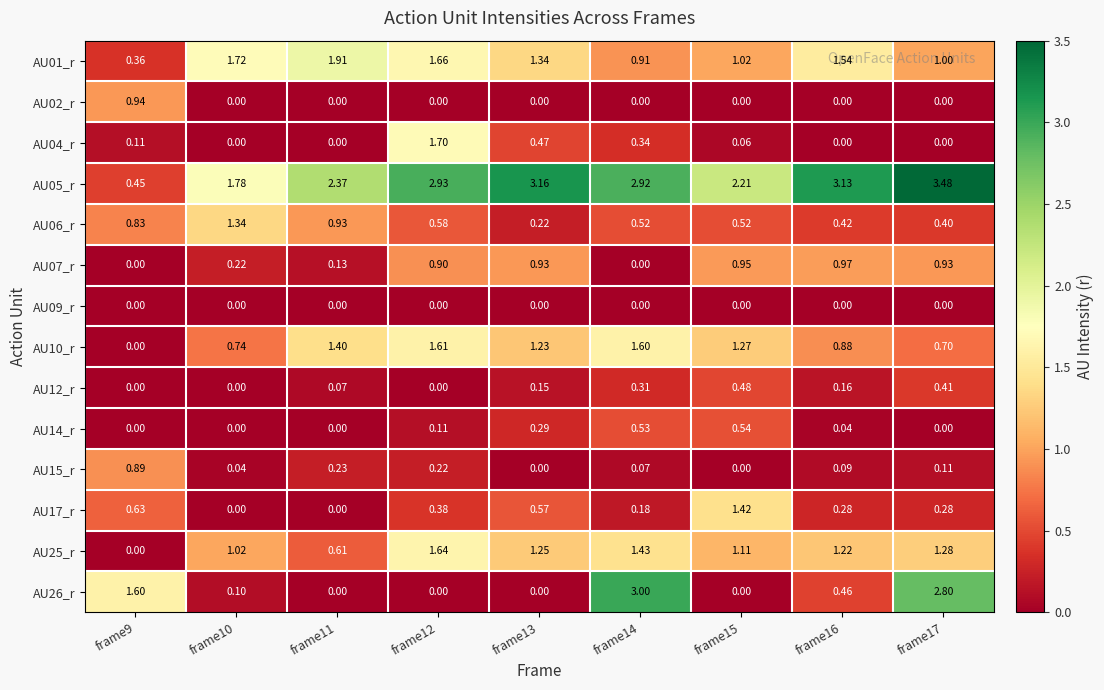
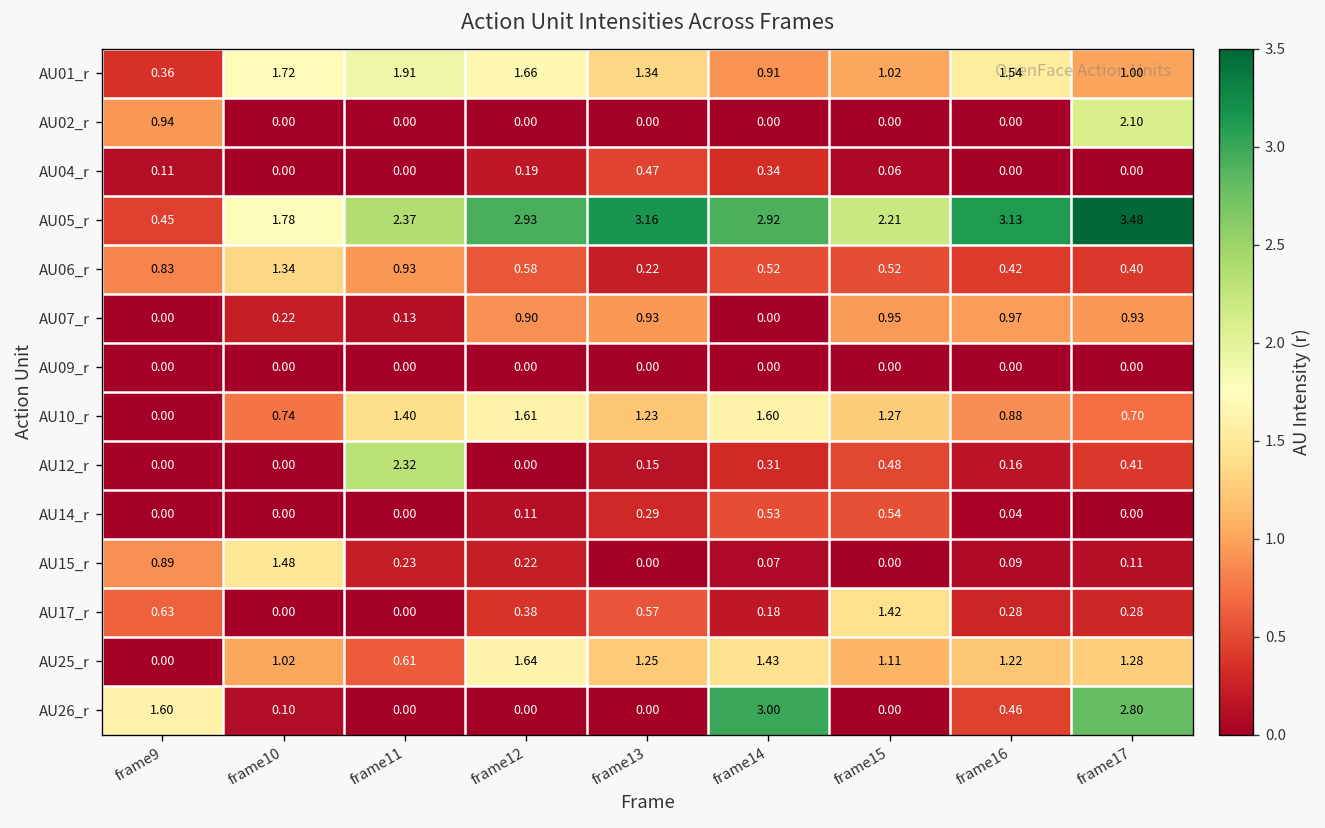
AU02_r, frame17: 0.00 -> 2.10
AU04_r, frame12: 1.70 -> 0.19
AU12_r, frame11: 0.07 -> 2.32
AU15_r, frame10: 0.04 -> 1.48
